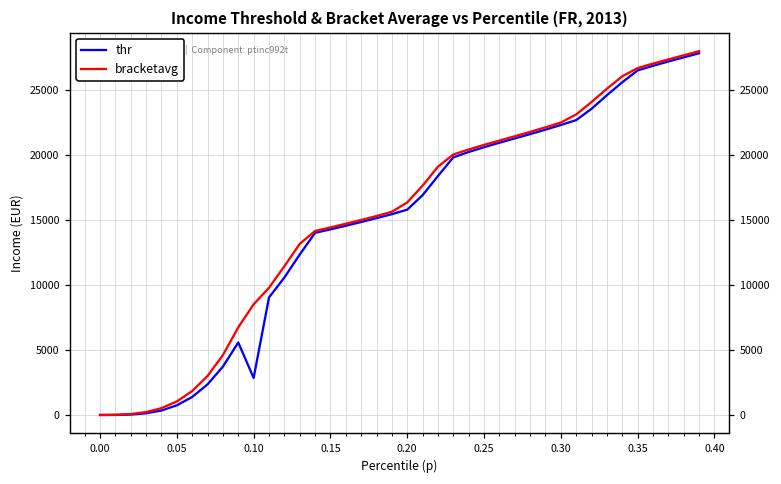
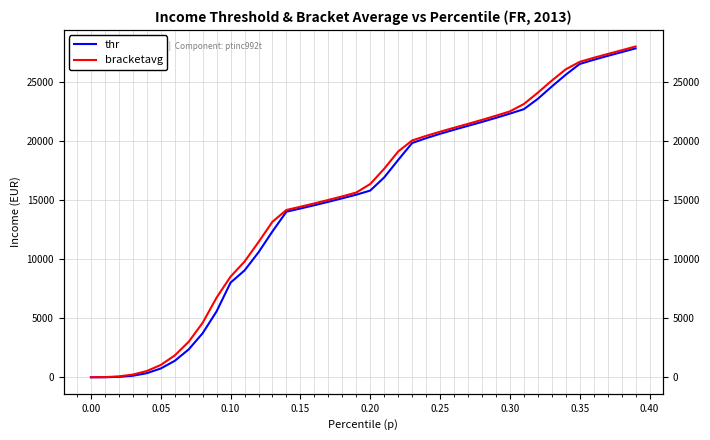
thr, 0.10: 2900 -> 8000
